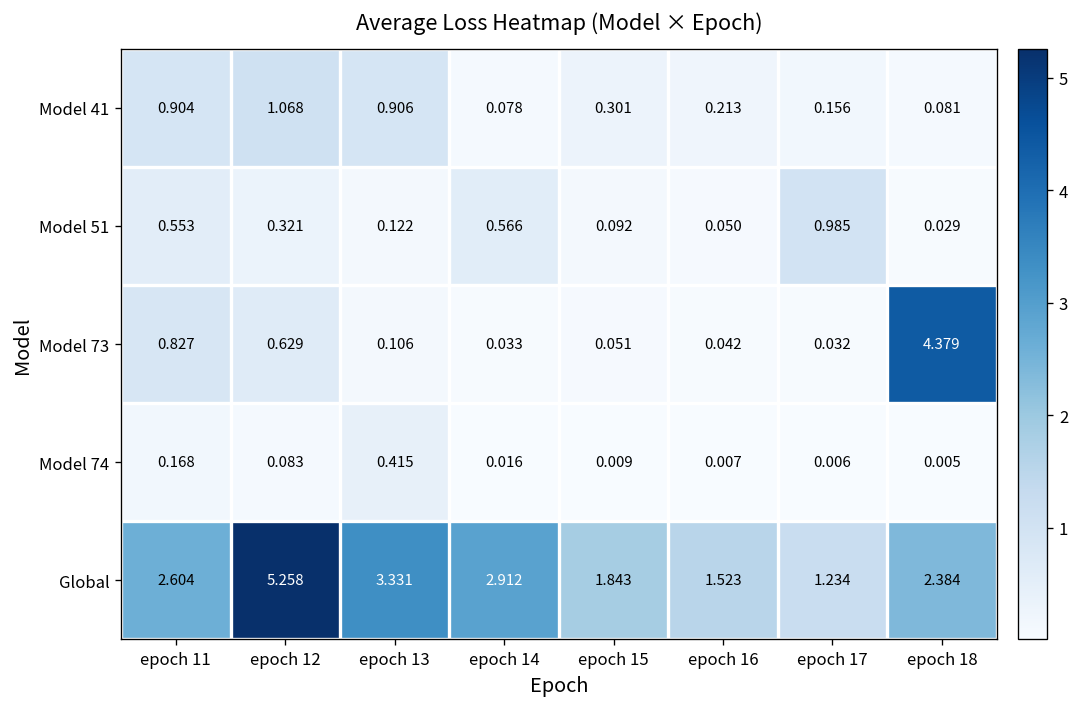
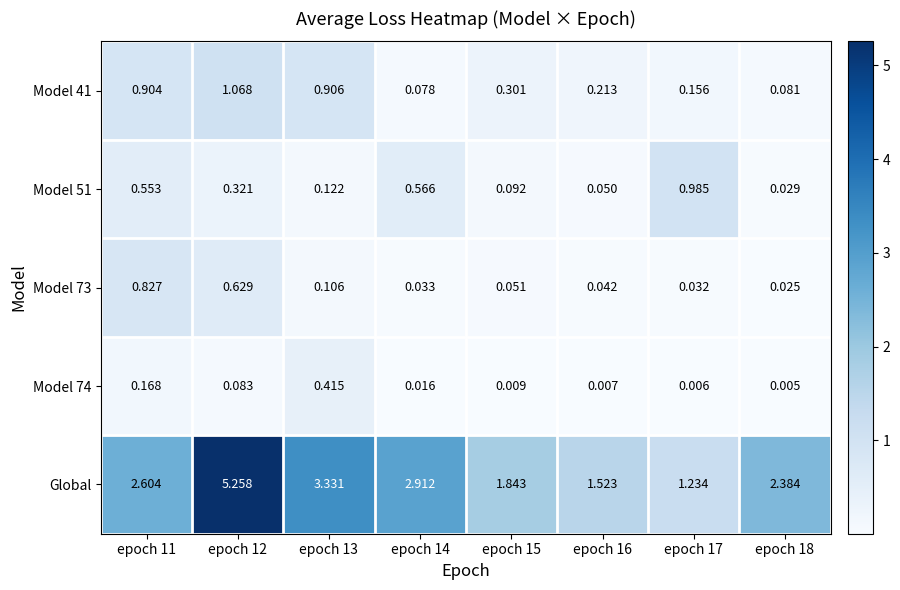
Model 73, epoch 18: 4.379 -> 0.025
